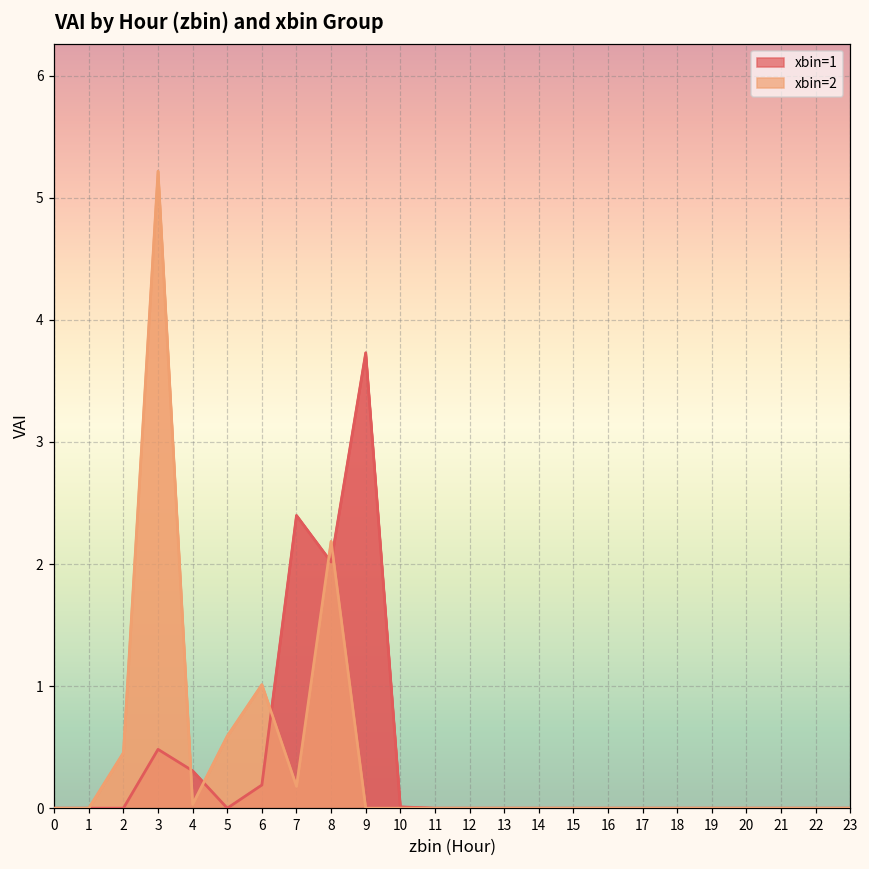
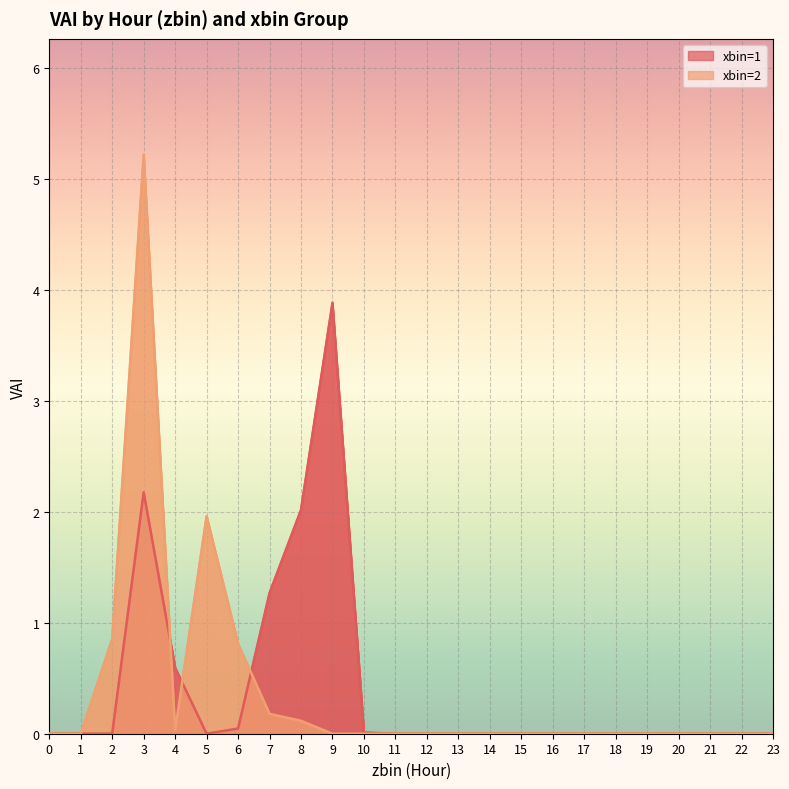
xbin=2, 2: 0.45 -> 0.85
xbin=1, 3: 0.48 -> 2.17
xbin=1, 4: 0.31 -> 0.59
xbin=2, 5: 0.59 -> 1.96
xbin=1, 6: 0.19 -> 0.05
xbin=2, 6: 1.01 -> 0.81
xbin=1, 7: 2.40 -> 1.27
xbin=2, 8: 2.19 -> 0.12
xbin=1, 9: 3.73 -> 3.88
